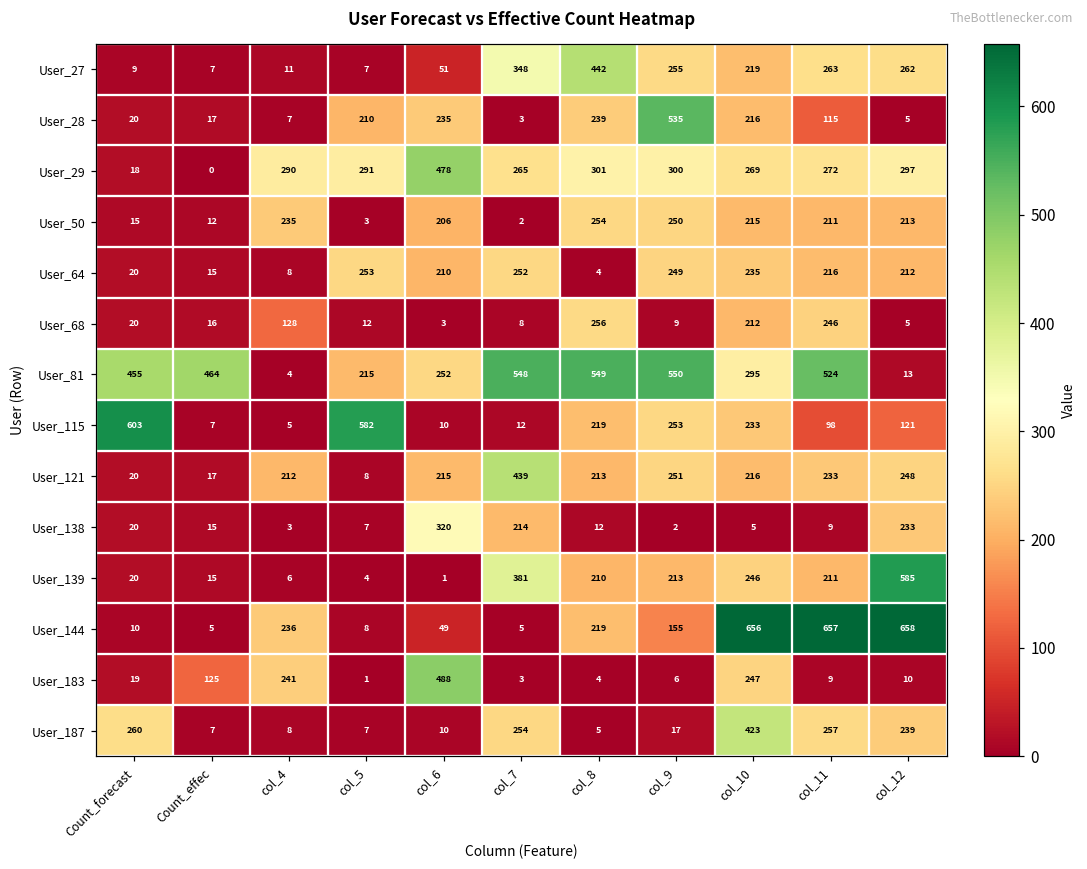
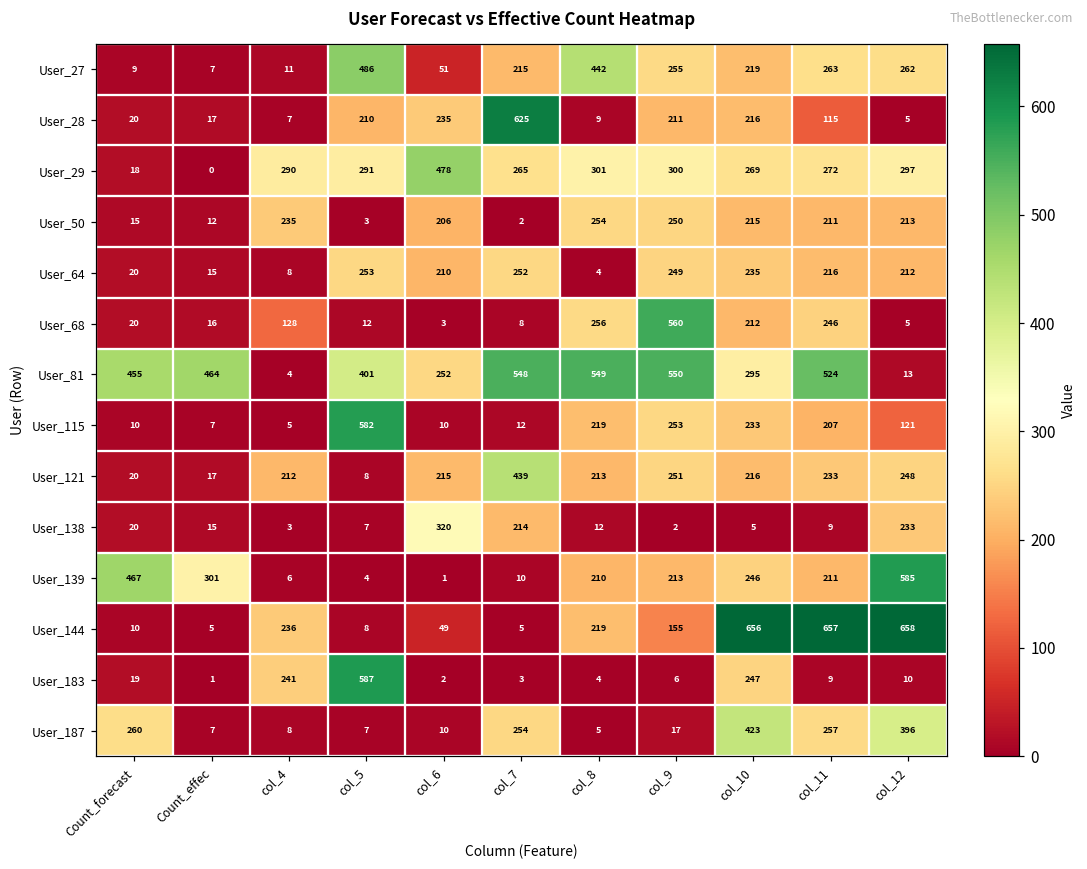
User_27, col_5: 7 -> 486
User_27, col_7: 348 -> 215
User_28, col_7: 3 -> 625
User_28, col_8: 239 -> 9
User_28, col_9: 535 -> 211
User_68, col_9: 9 -> 560
User_81, col_5: 215 -> 401
User_115, Count_forecast: 603 -> 10
User_115, col_11: 98 -> 207
User_139, Count_forecast: 20 -> 467
User_139, Count_effec: 15 -> 301
User_139, col_7: 381 -> 10
User_183, Count_effec: 125 -> 1
User_183, col_5: 1 -> 587
User_183, col_6: 488 -> 2
User_187, col_12: 239 -> 396
